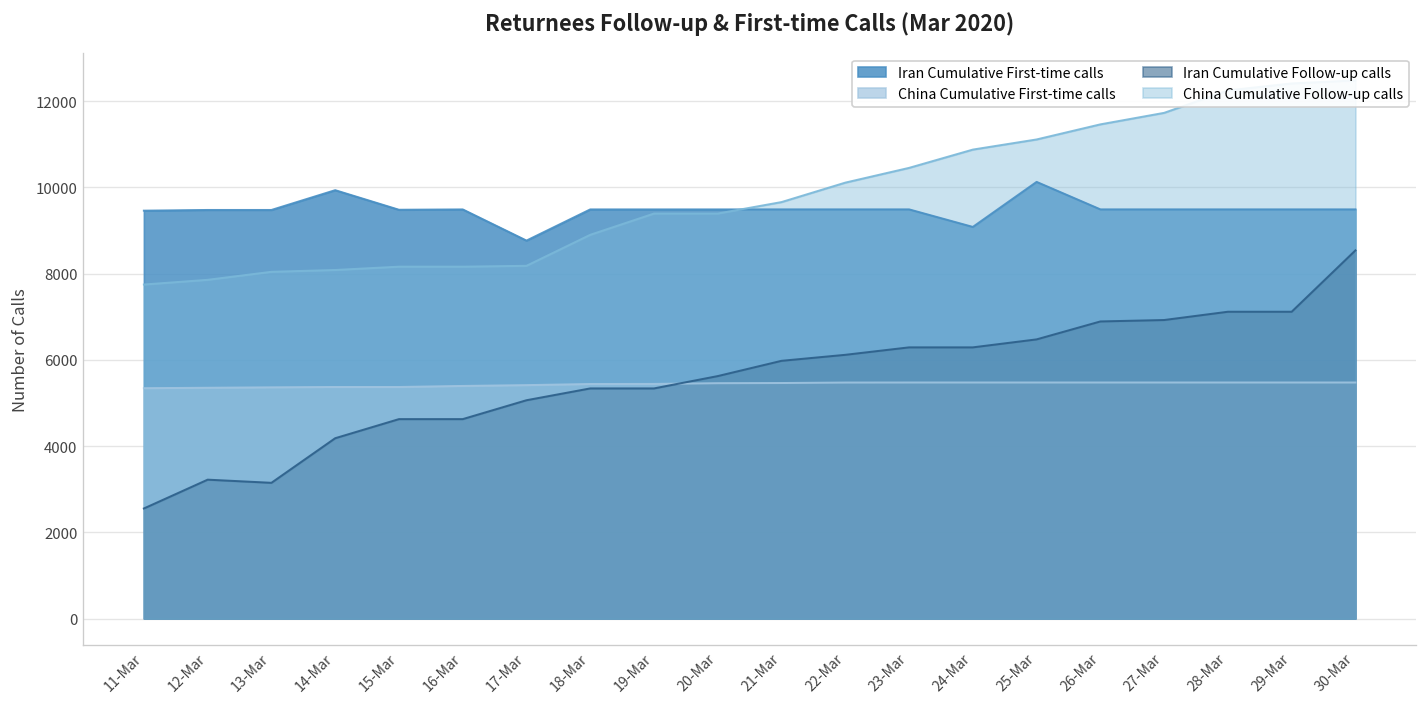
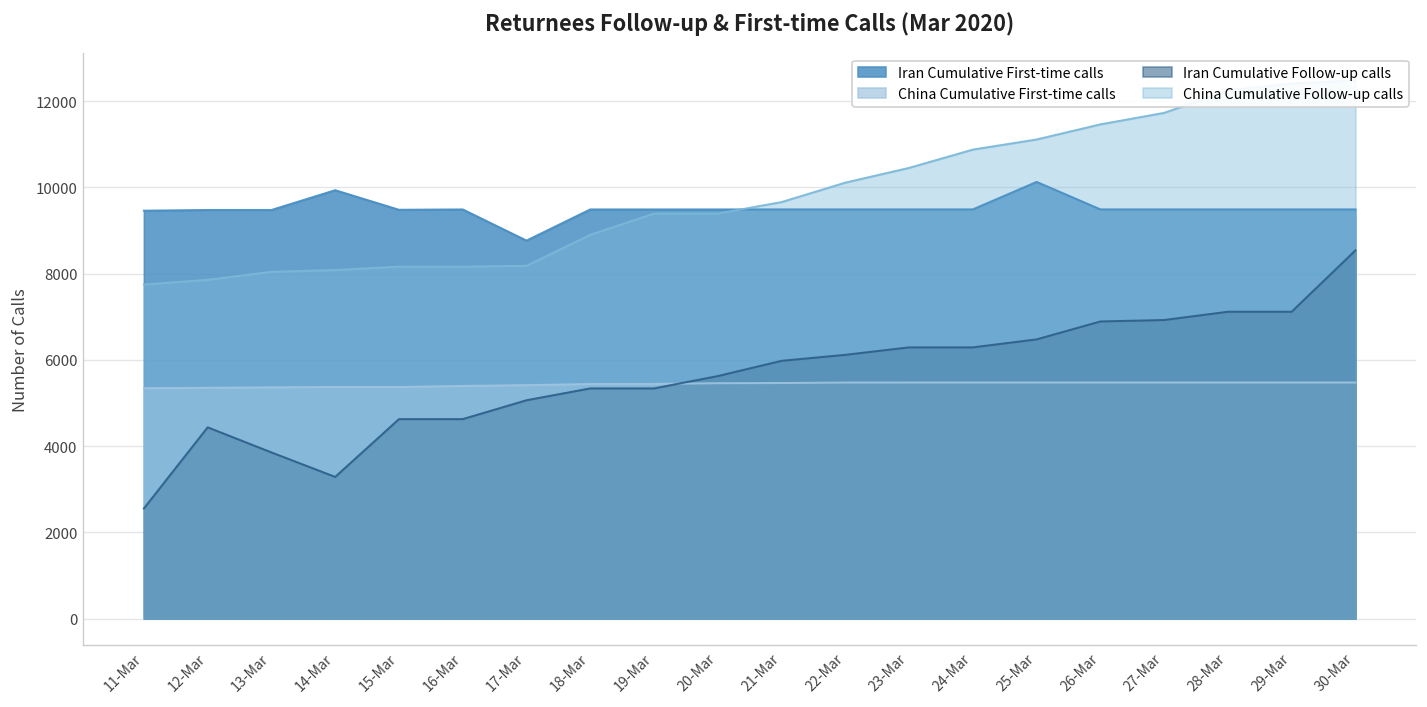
Iran Cumulative Follow-up calls, 12-Mar: 3200 -> 4400
Iran Cumulative Follow-up calls, 13-Mar: 3100 -> 3900
Iran Cumulative Follow-up calls, 14-Mar: 4200 -> 3300
Iran Cumulative First-time calls, 24-Mar: 9100 -> 9500
